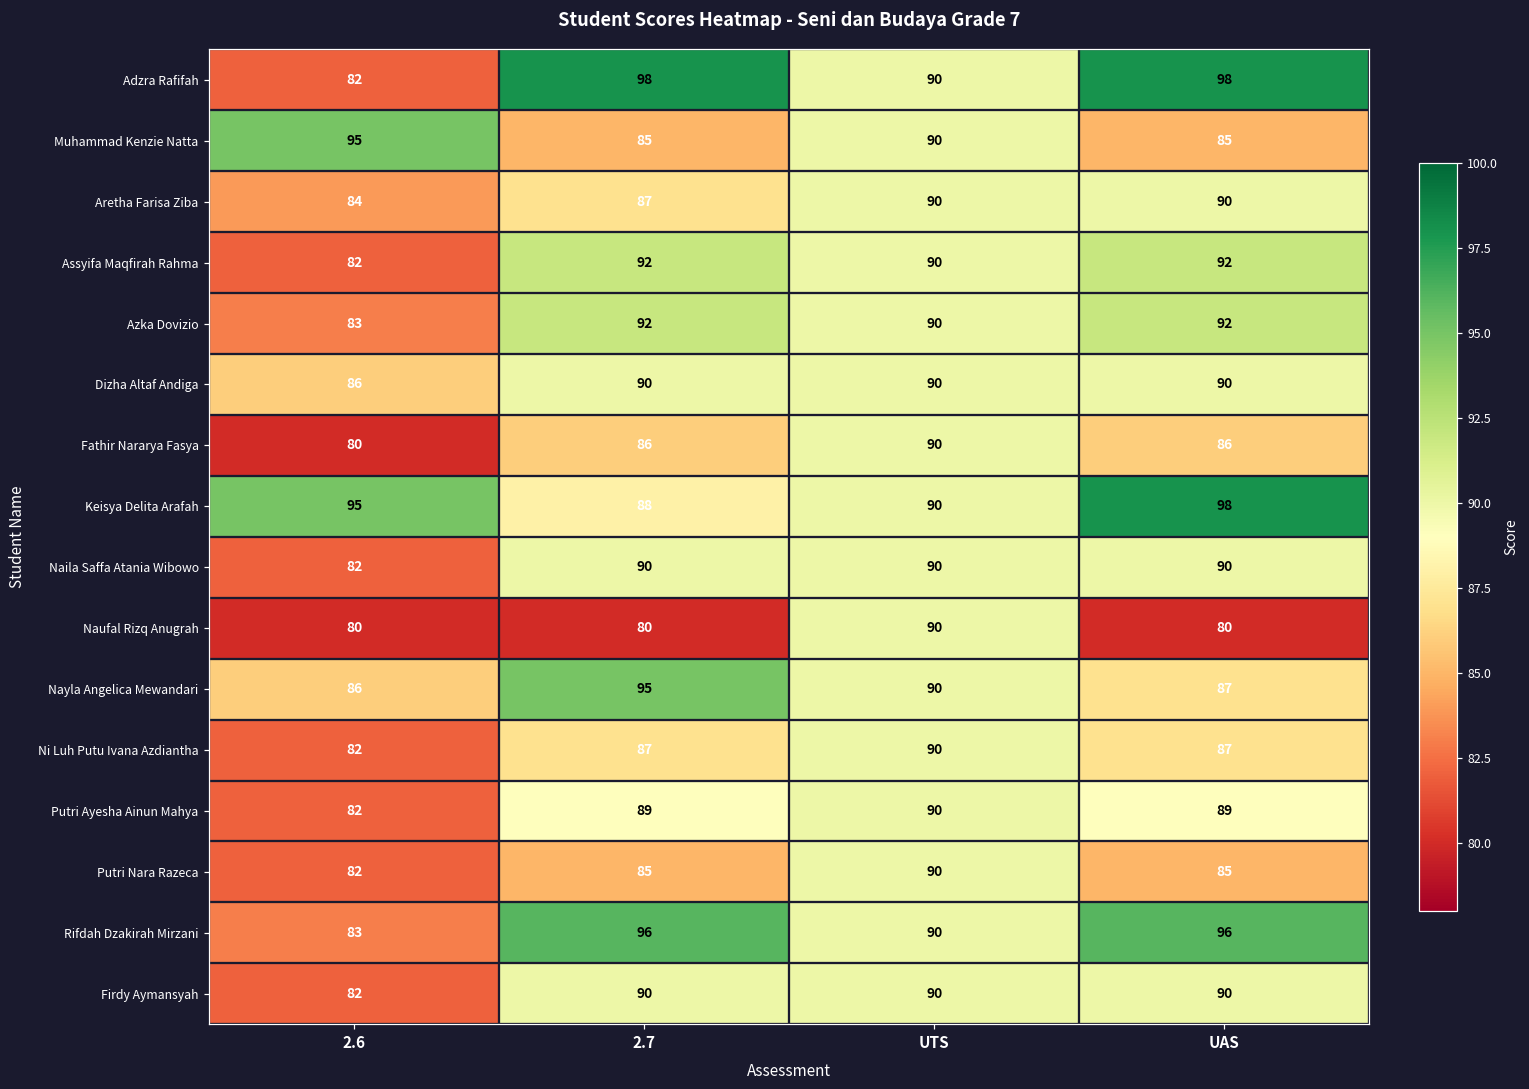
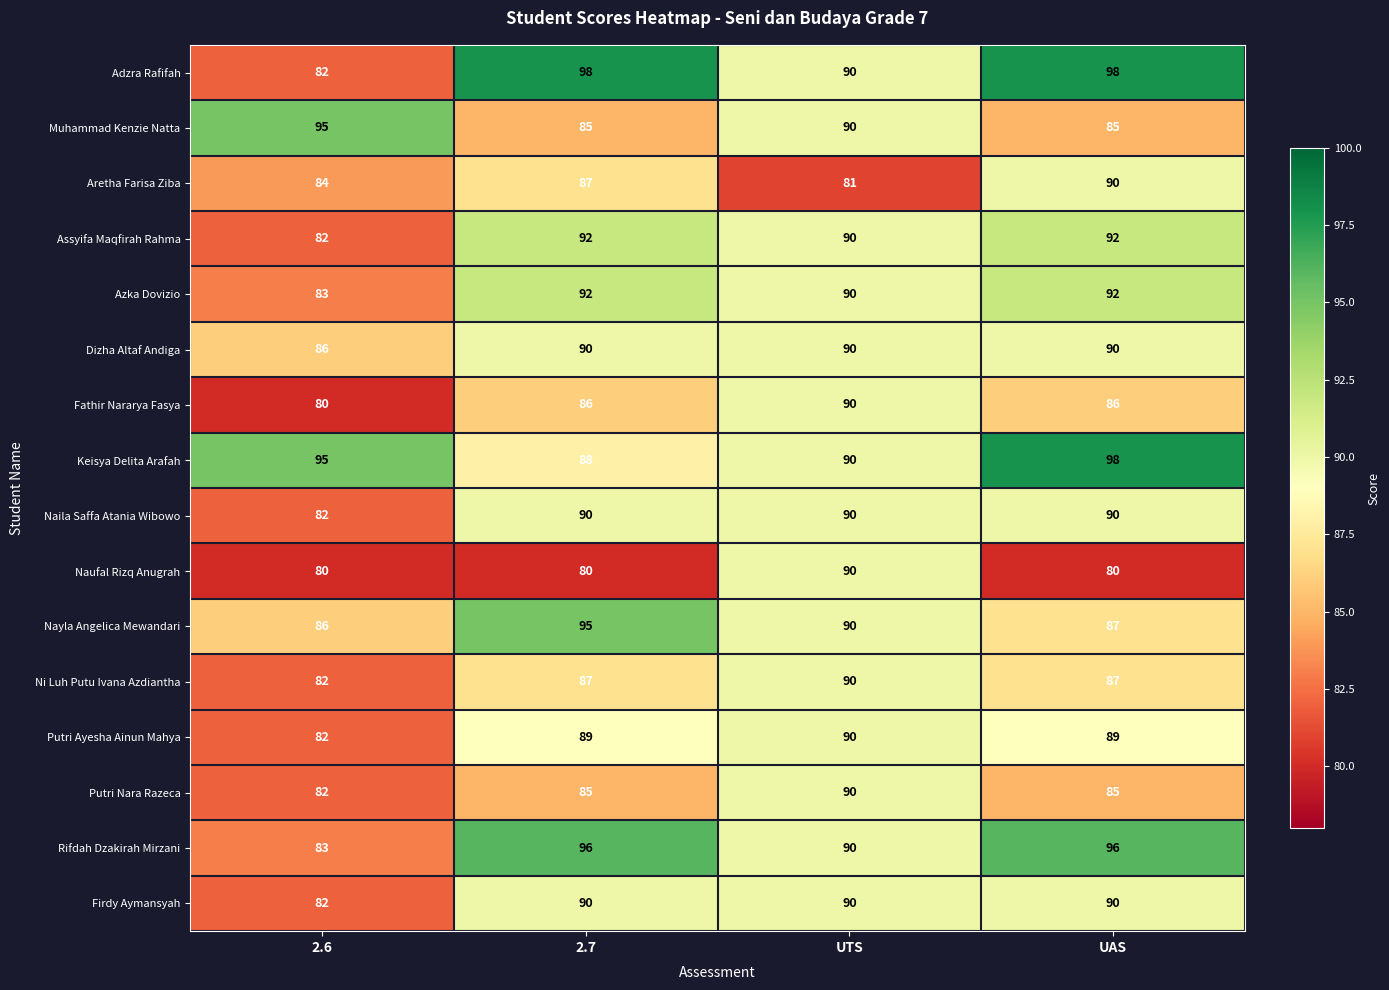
Aretha Farisa Ziba, UTS: 90 -> 81
